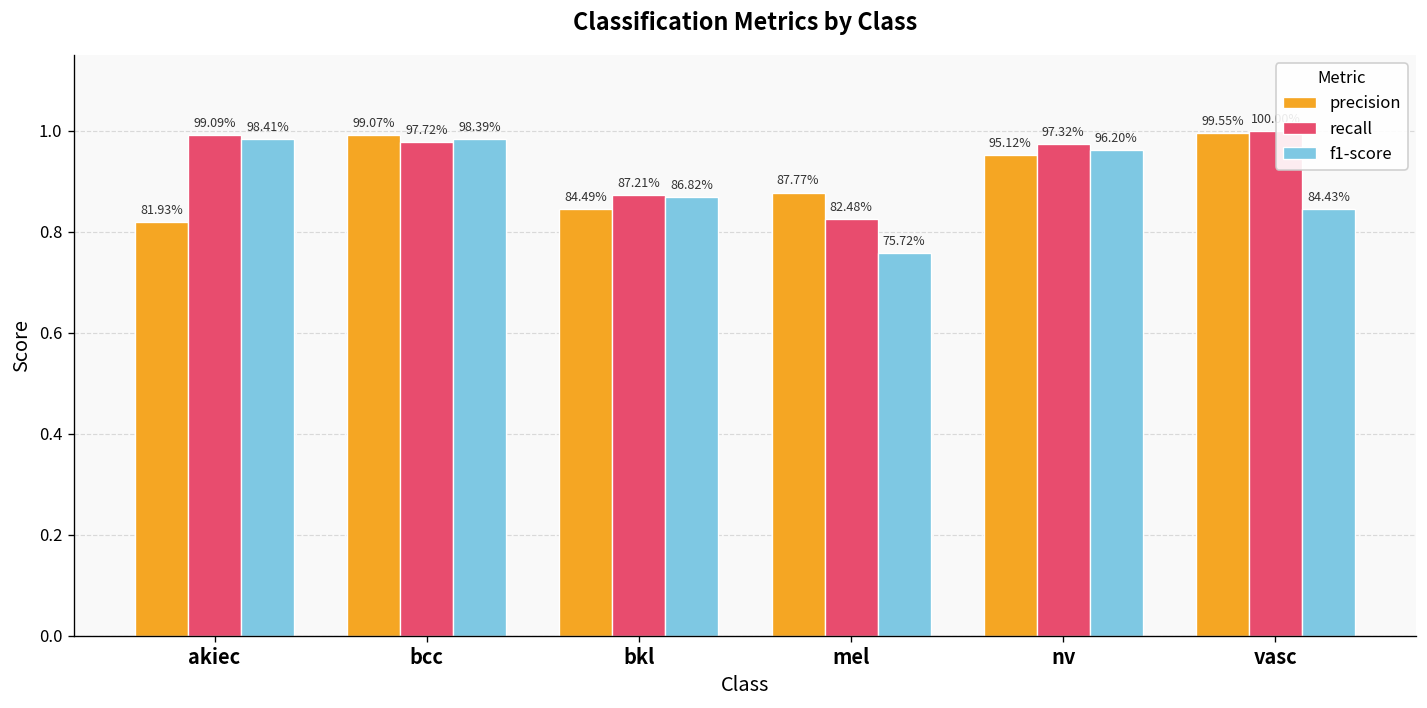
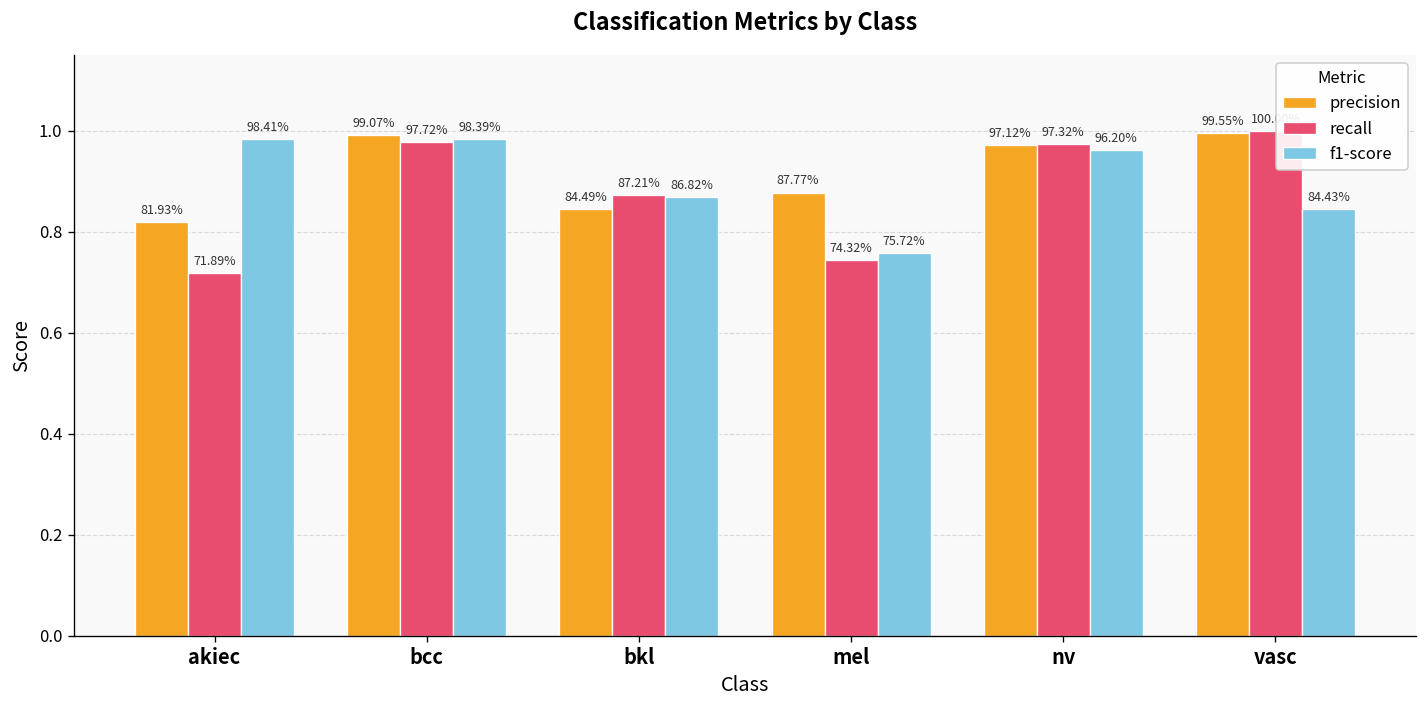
recall, akiec: 99.09% -> 71.89%
recall, mel: 82.48% -> 74.32%
precision, nv: 95.12% -> 97.12%
